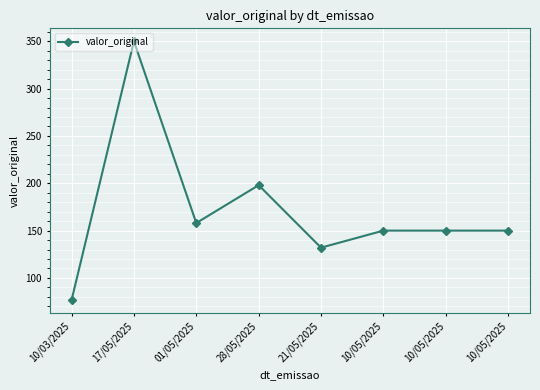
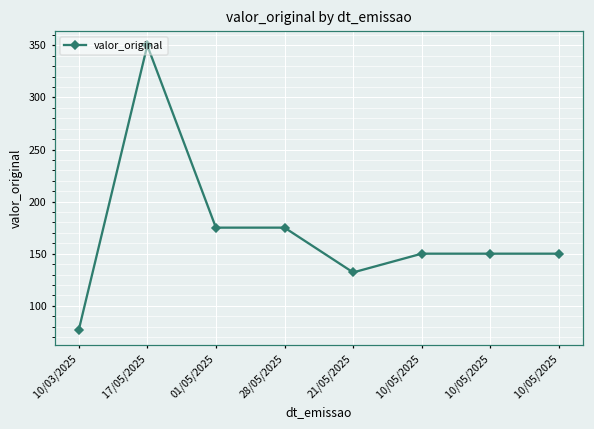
01/05/2025: 160 -> 180
28/05/2025: 200 -> 180
